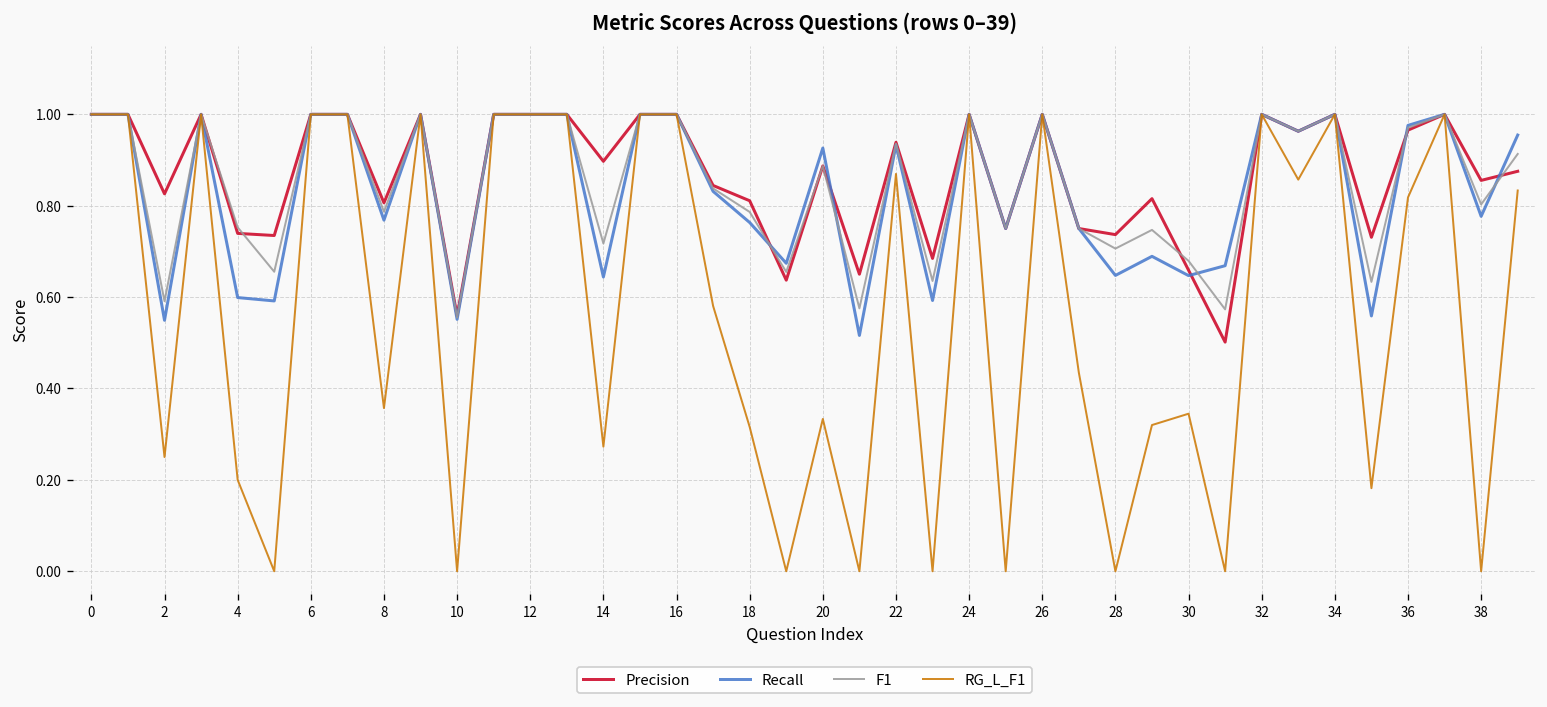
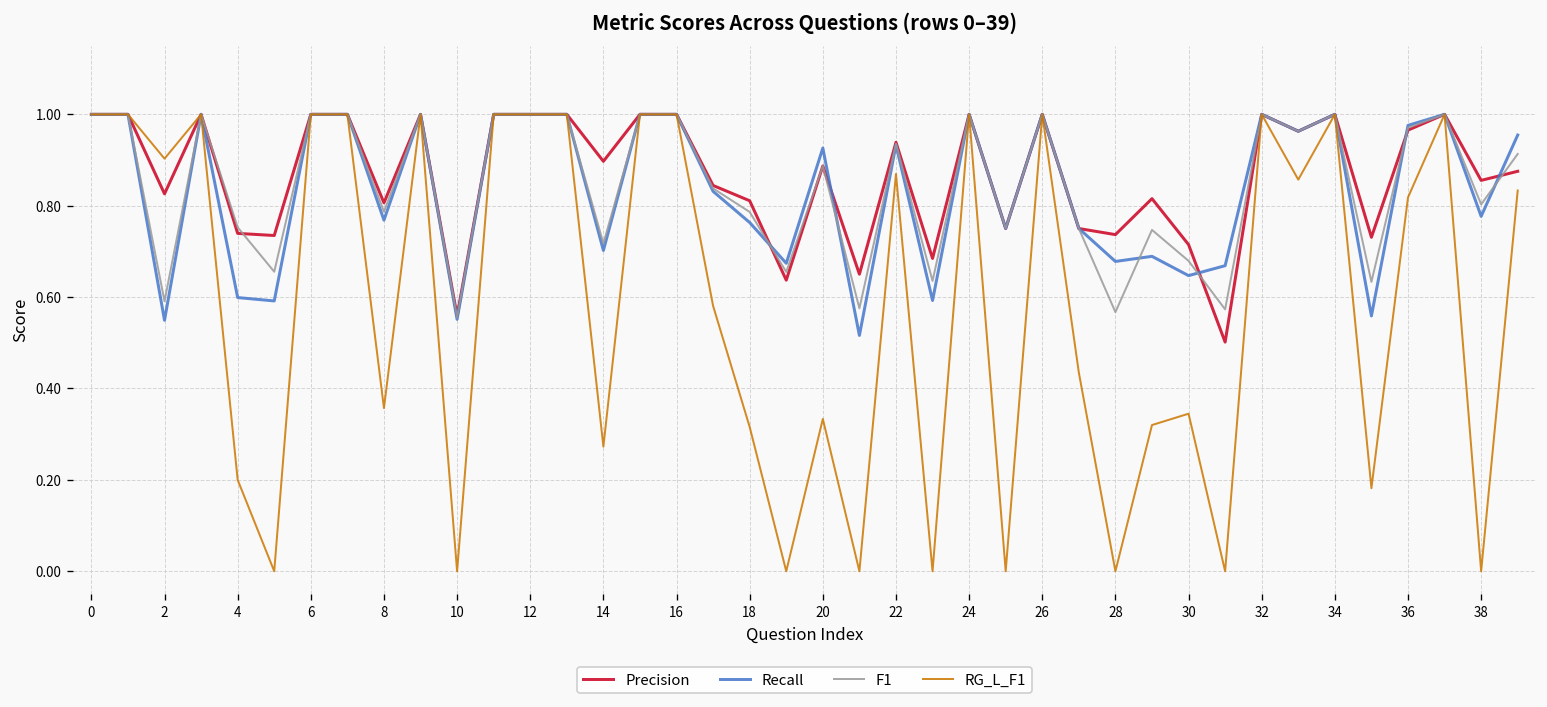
RG_L_F1, 2: 0.25 -> 0.90
Recall, 14: 0.64 -> 0.70
Recall, 28: 0.65 -> 0.68
F1, 28: 0.71 -> 0.57
Precision, 30: 0.66 -> 0.71
